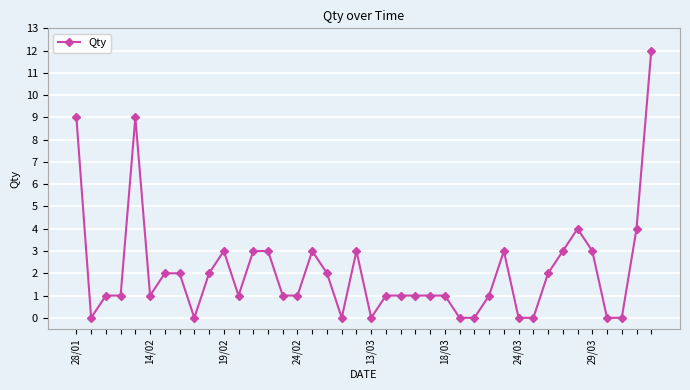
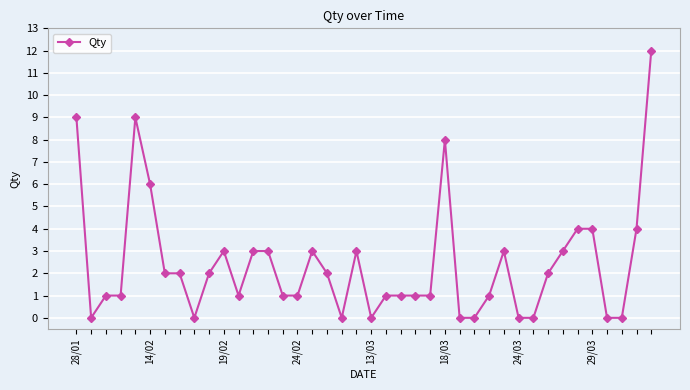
14/02: 1 -> 6
18/03: 1 -> 8
29/03: 3 -> 4
